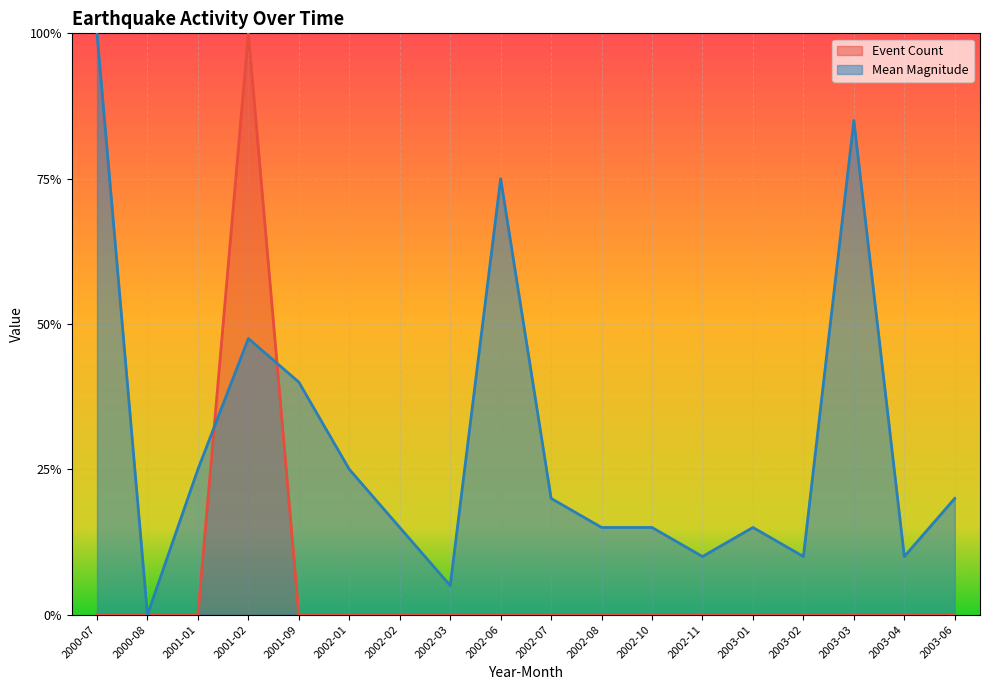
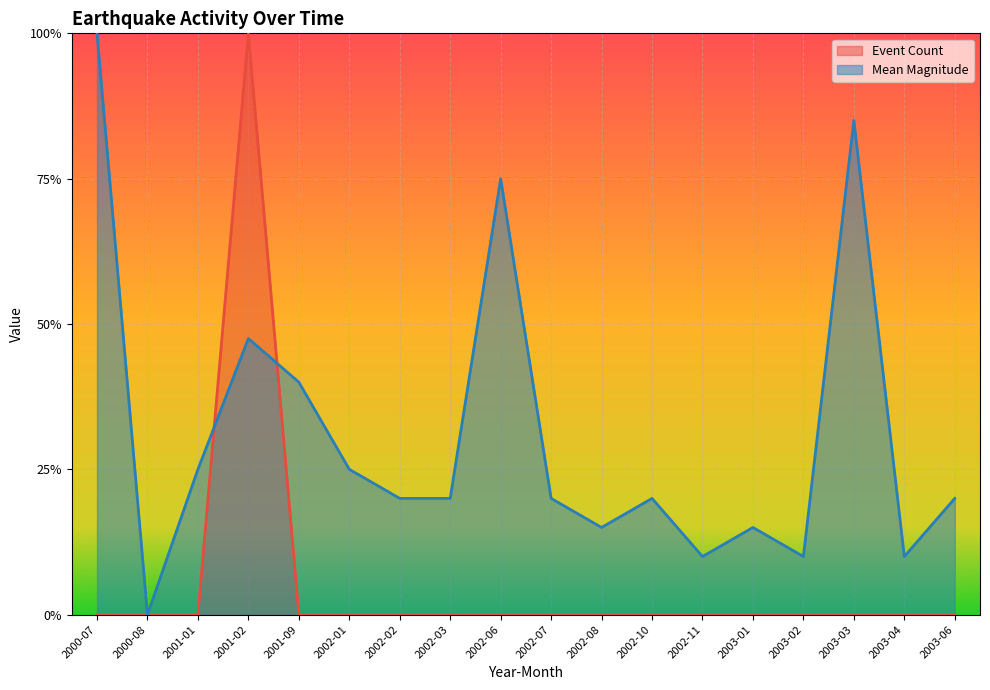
Mean Magnitude, 2002-02: 15% -> 20%
Mean Magnitude, 2002-03: 5% -> 20%
Mean Magnitude, 2002-10: 15% -> 20%
